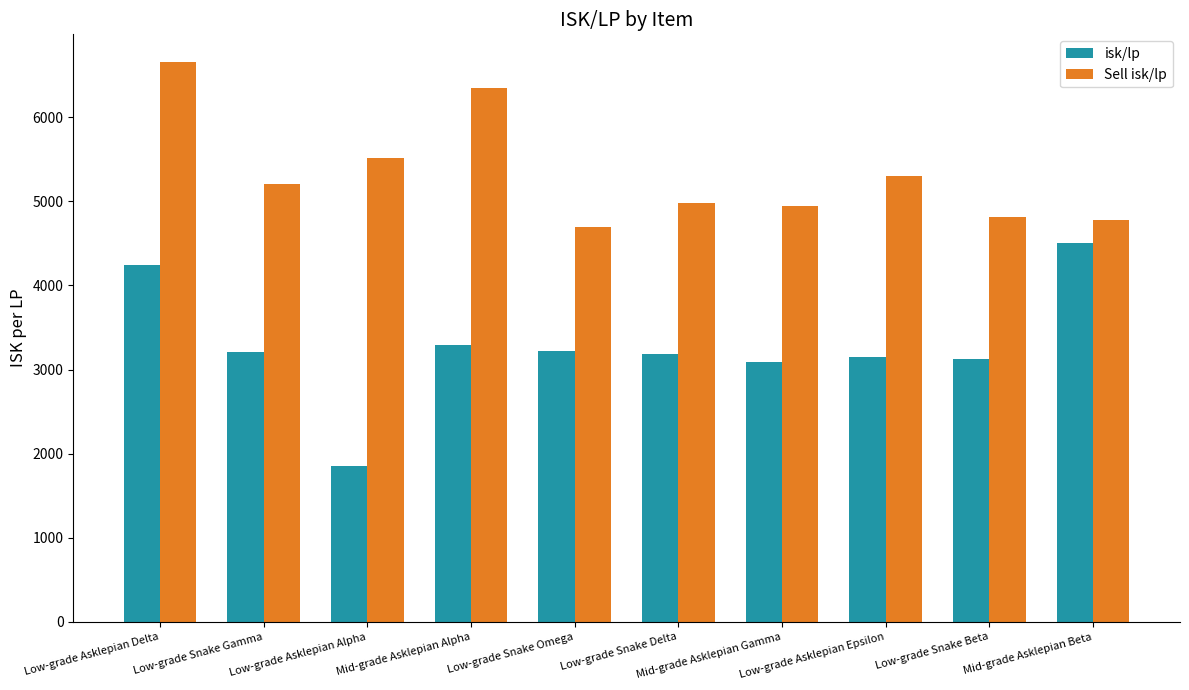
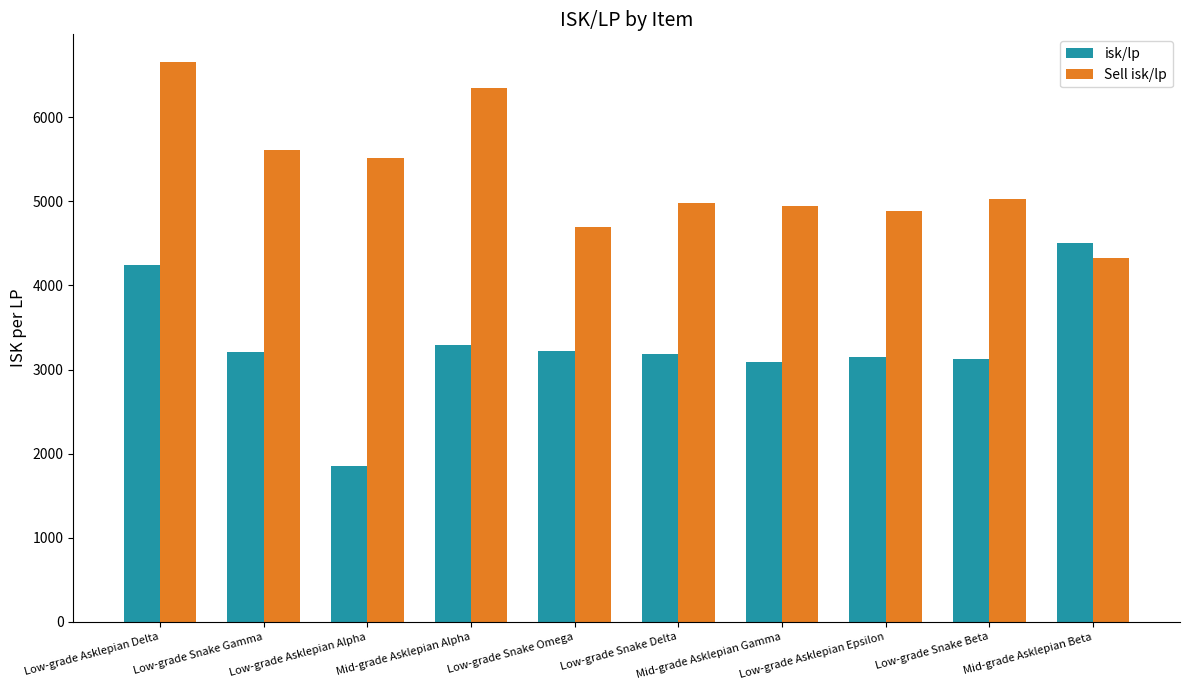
Sell isk/lp, Low-grade Snake Gamma: 5200 -> 5600
Sell isk/lp, Low-grade Asklepian Epsilon: 5300 -> 4900
Sell isk/lp, Low-grade Snake Beta: 4800 -> 5000
Sell isk/lp, Mid-grade Asklepian Beta: 4800 -> 4300
